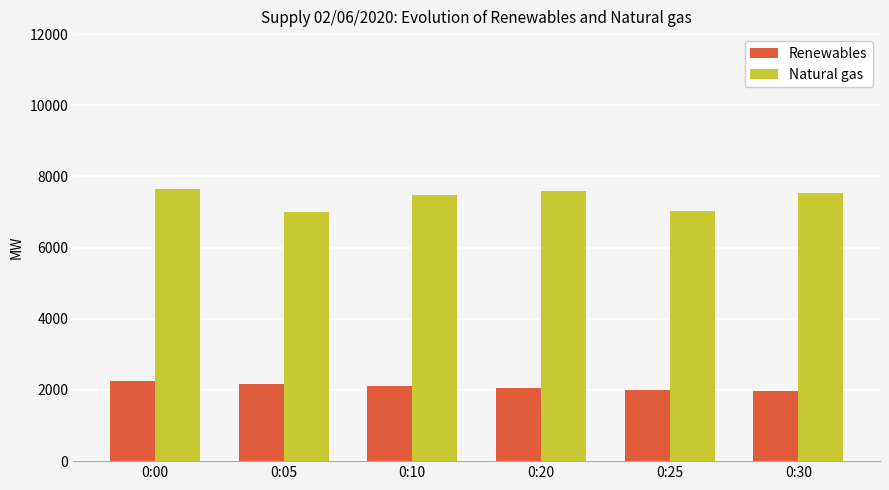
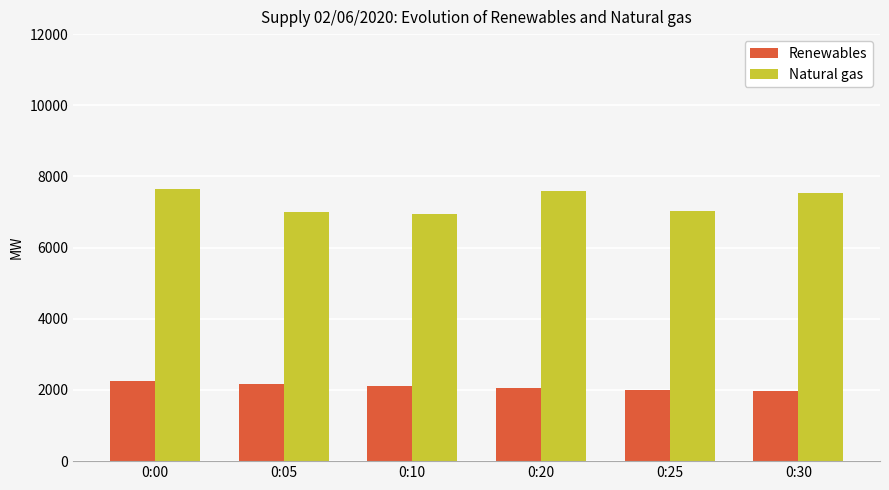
Natural gas, 0:10: 7500 -> 7000
